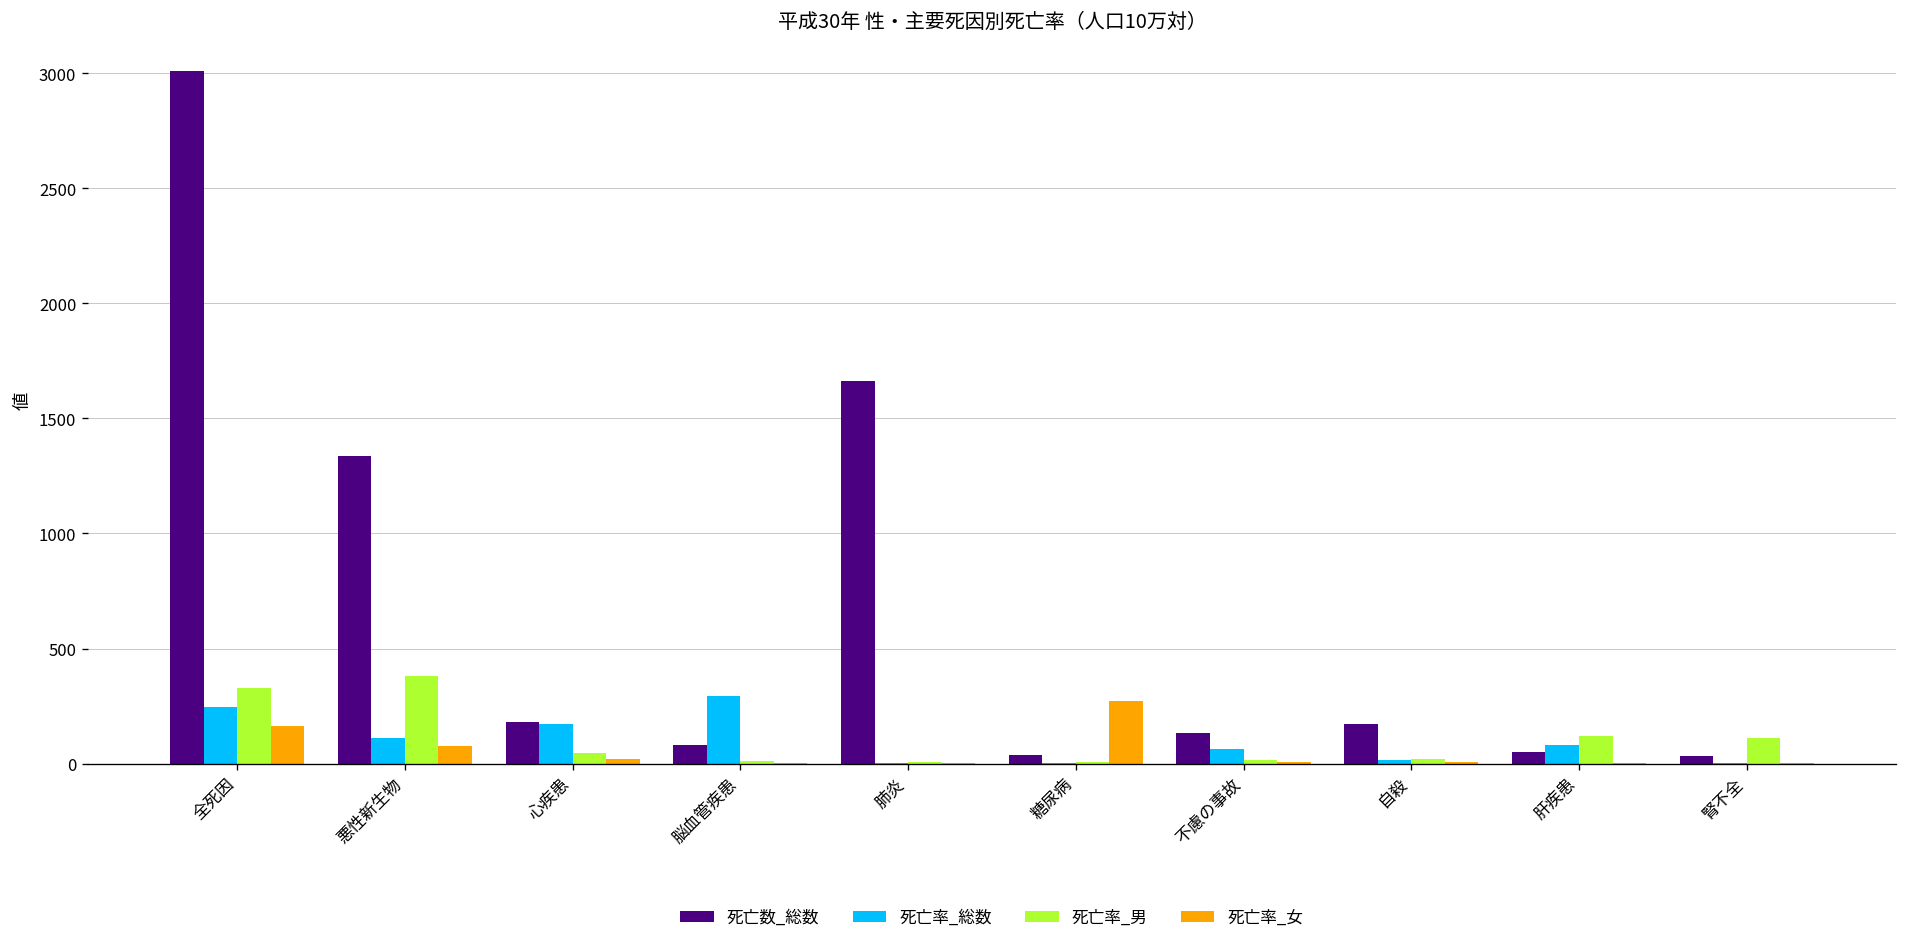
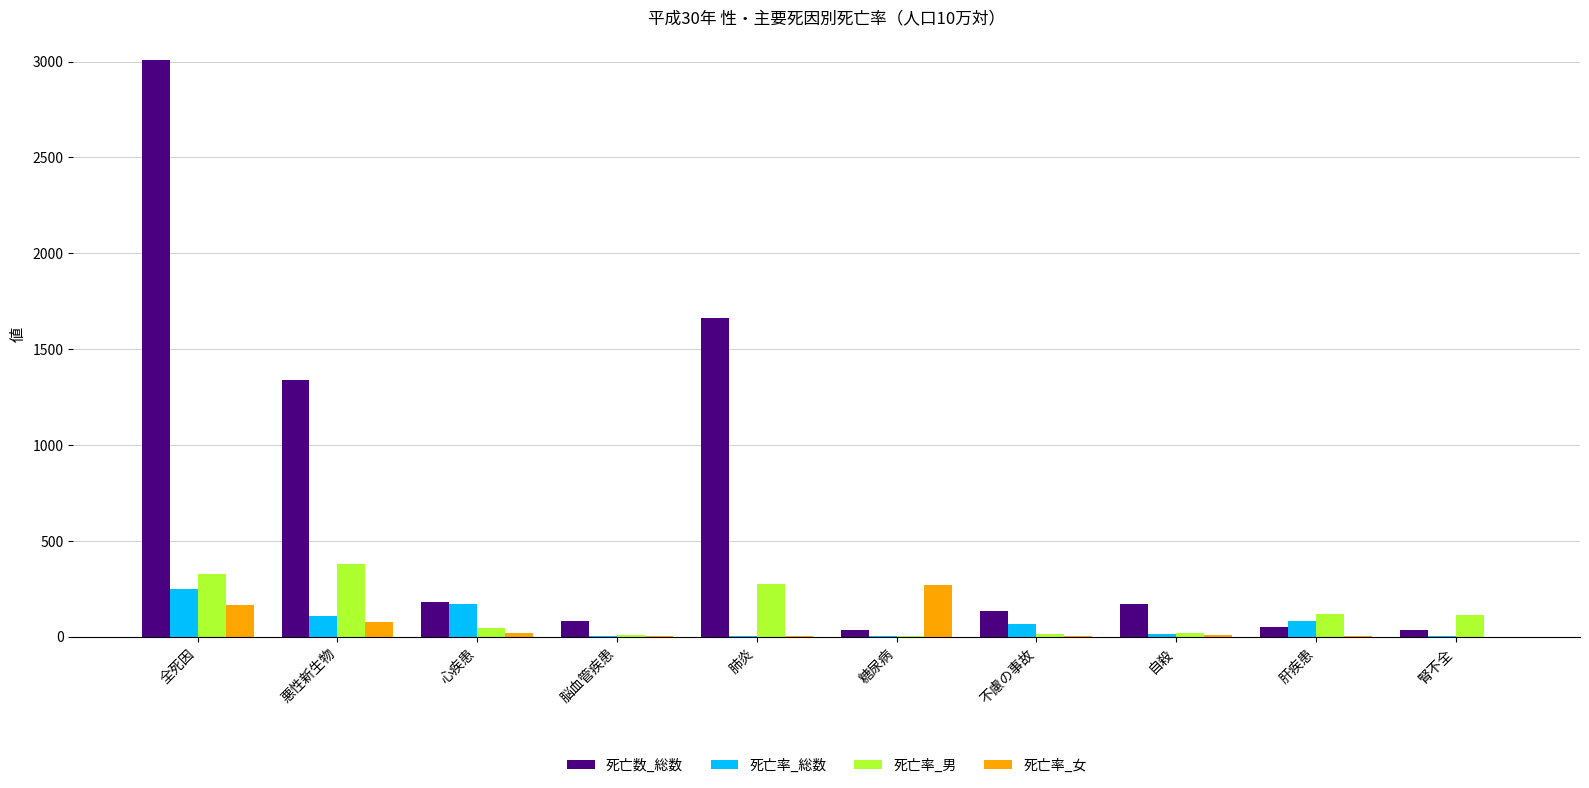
死亡率_総数, 脳血管疾患: 290 -> 10
死亡率_男, 肺炎: 10 -> 280
